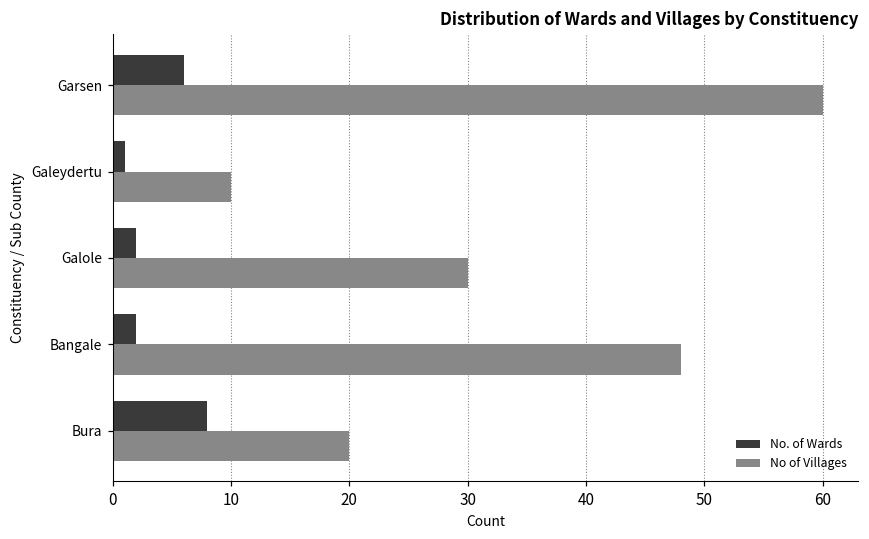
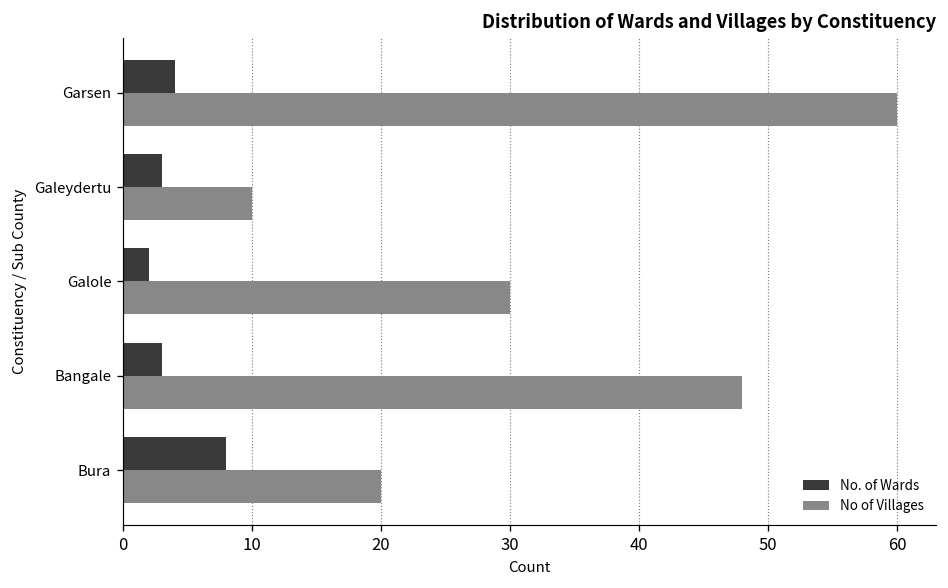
No. of Wards, Garsen: 6 -> 4
No. of Wards, Galeydertu: 1 -> 3
No. of Wards, Bangale: 2 -> 3
